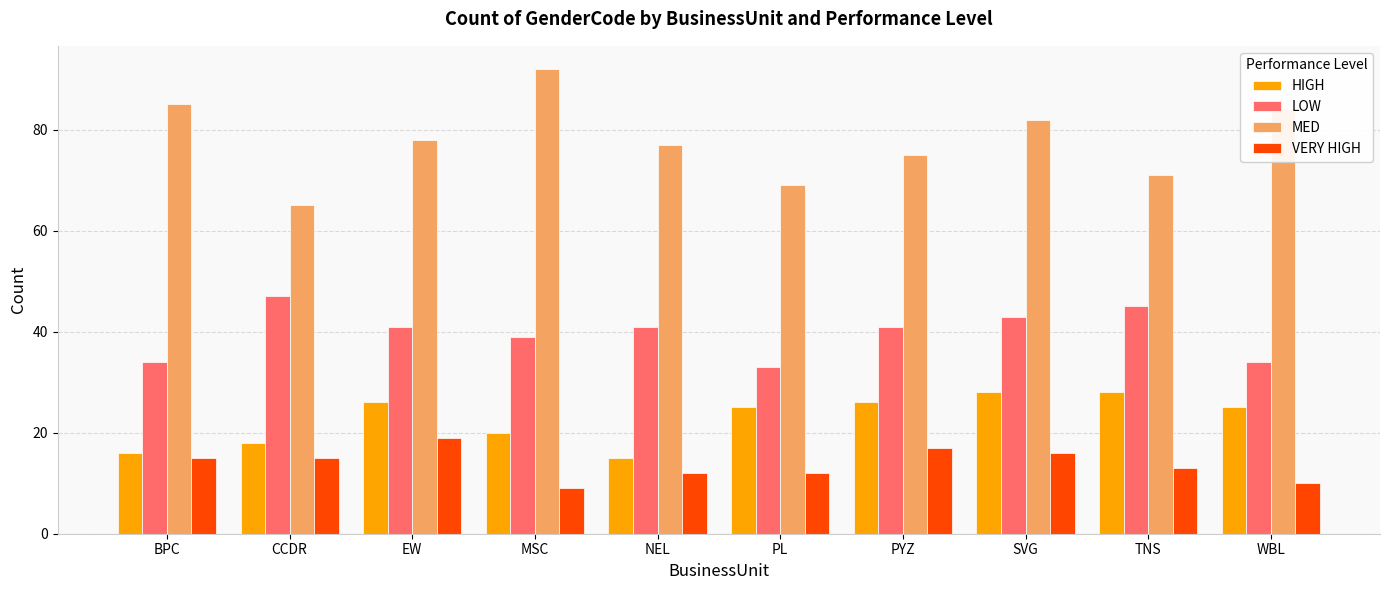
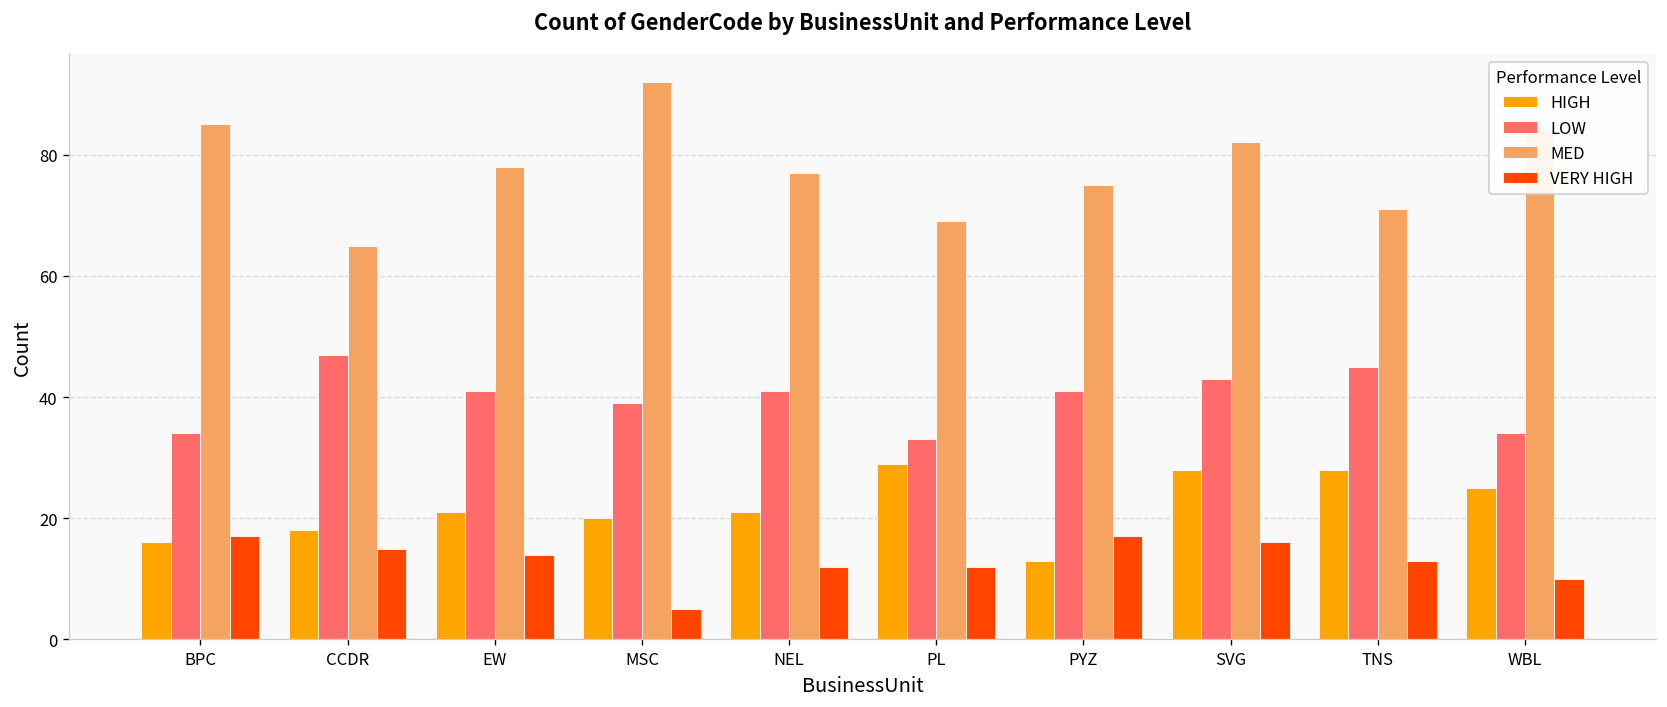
VERY HIGH, BPC: 15 -> 17
HIGH, EW: 26 -> 21
VERY HIGH, EW: 19 -> 14
VERY HIGH, MSC: 9 -> 5
HIGH, NEL: 15 -> 21
HIGH, PL: 25 -> 29
HIGH, PYZ: 26 -> 13
